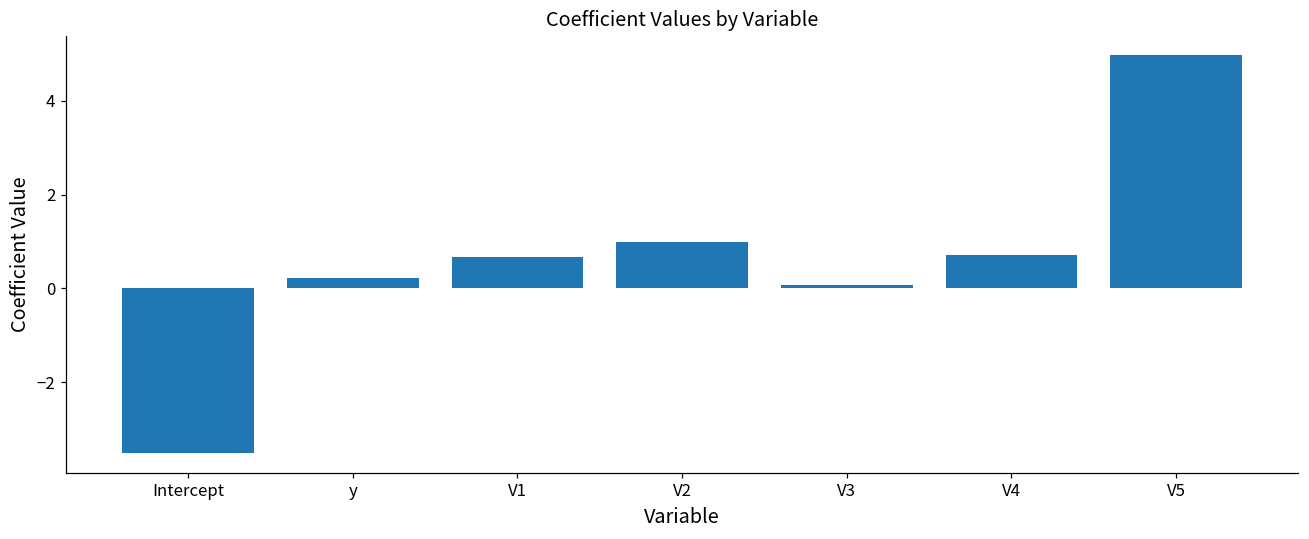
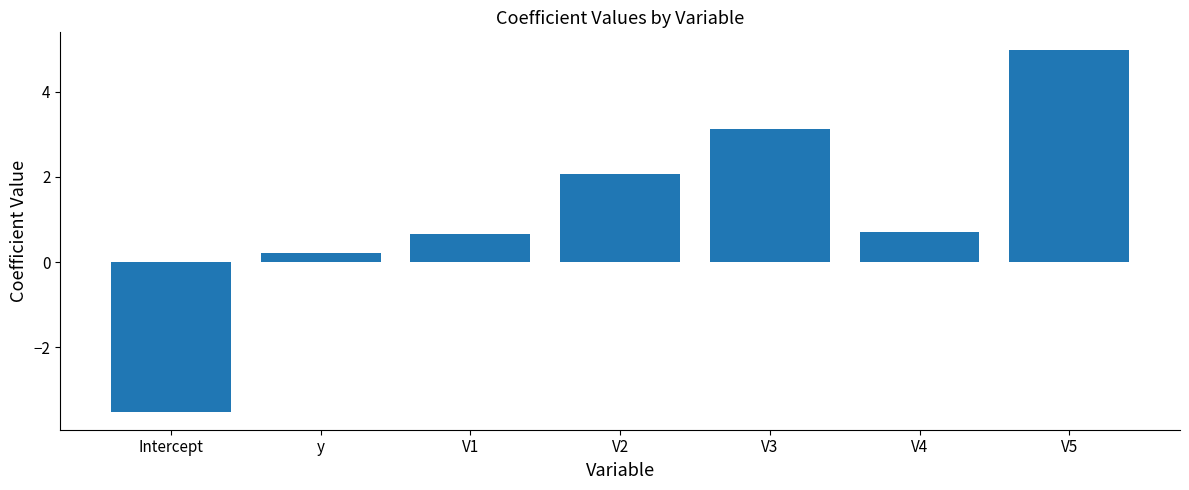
V2: 1.0 -> 2.1
V3: 0.1 -> 3.1
